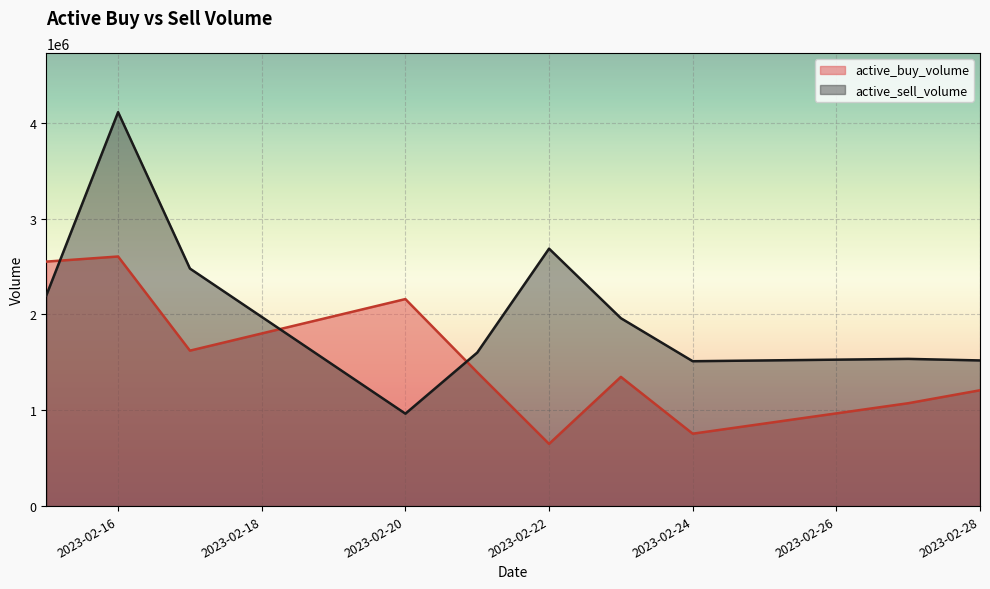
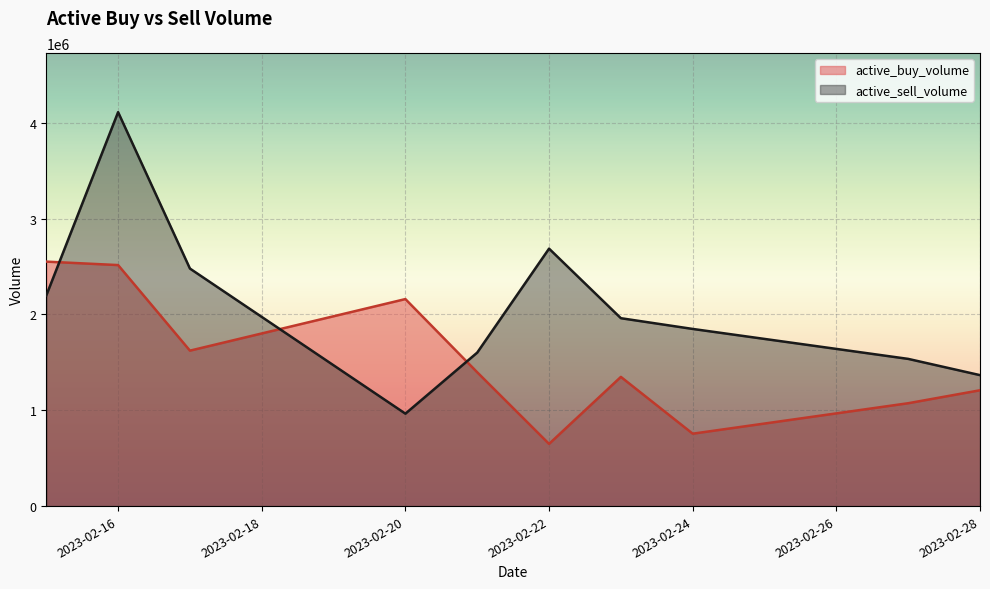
active_buy_volume, 2023-02-16: 2600000 -> 2500000
active_sell_volume, 2023-02-24: 1500000 -> 1800000
active_sell_volume, 2023-02-28: 1500000 -> 1400000
